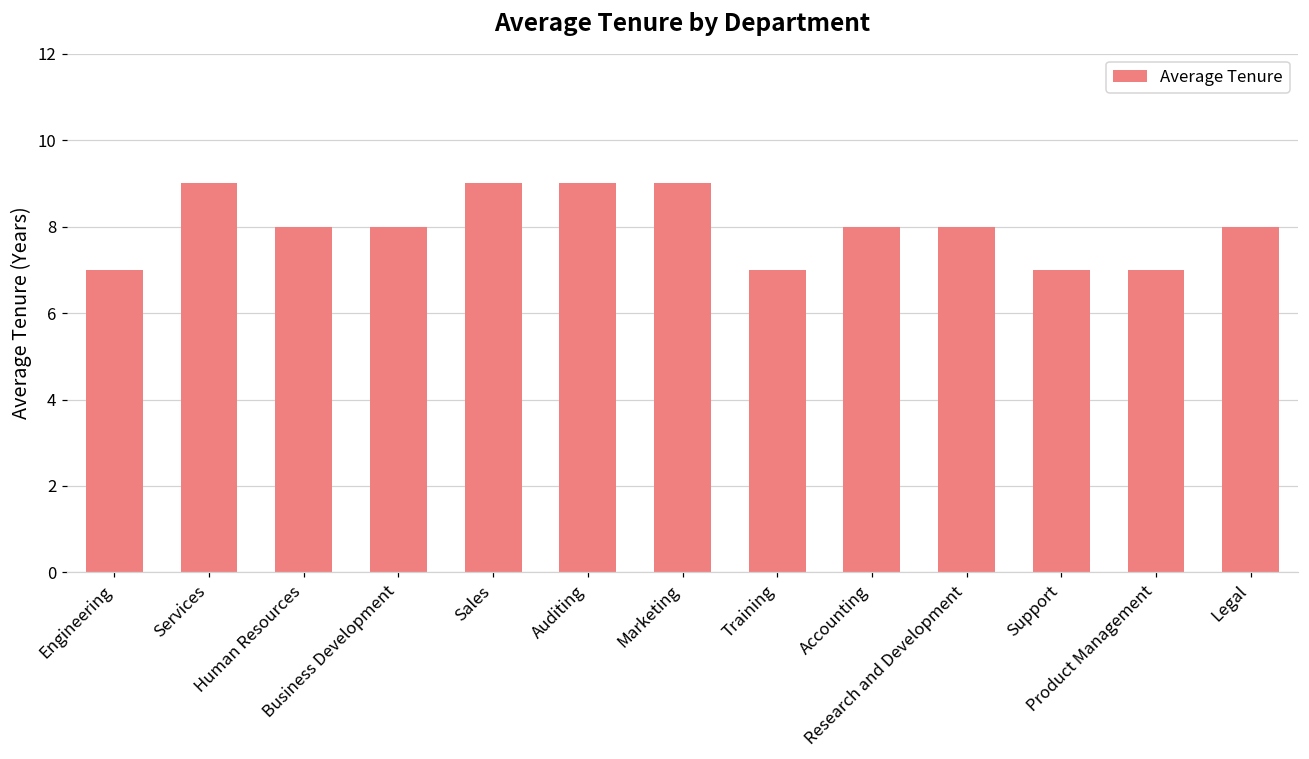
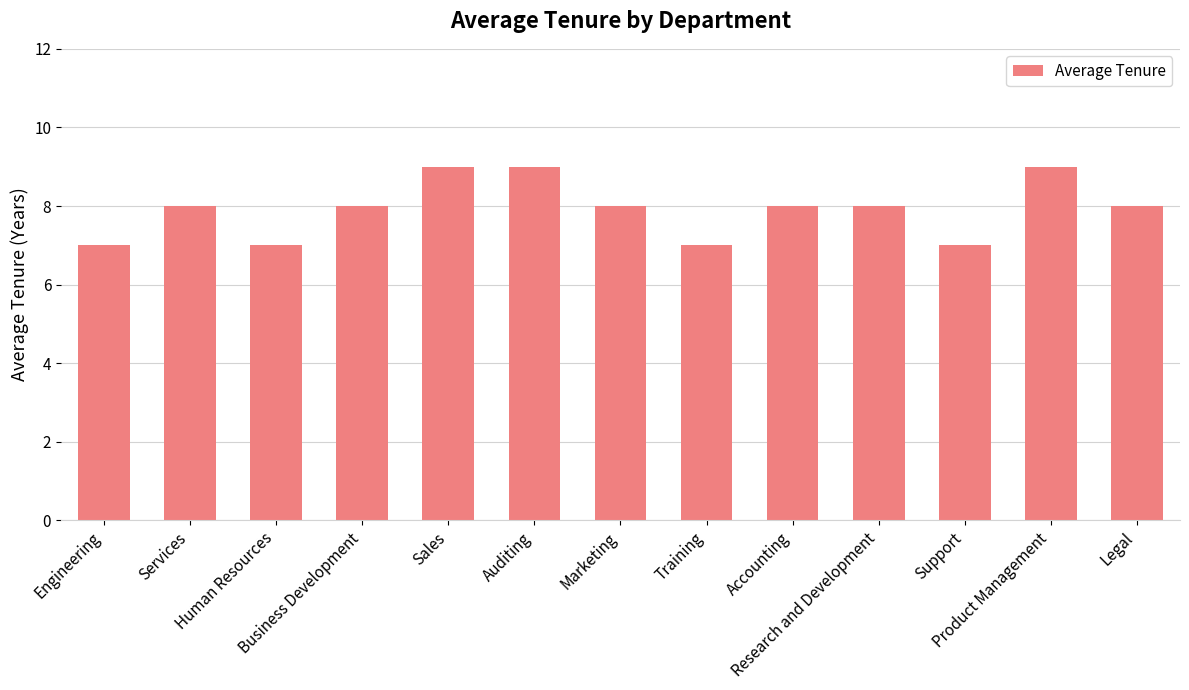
Services: 9 -> 8
Human Resources: 8 -> 7
Marketing: 9 -> 8
Product Management: 7 -> 9
